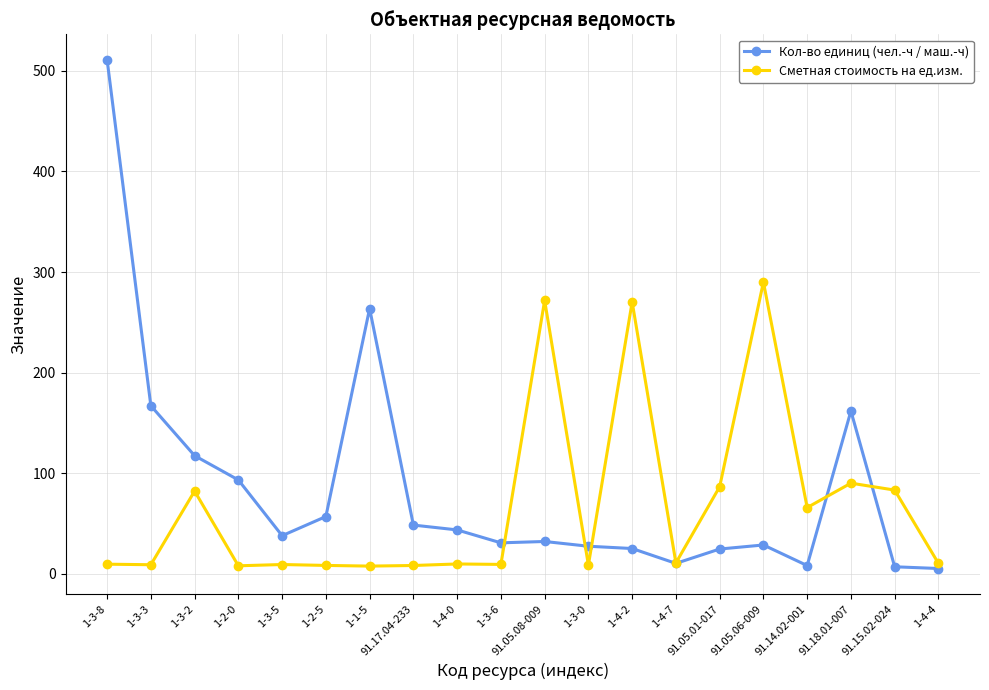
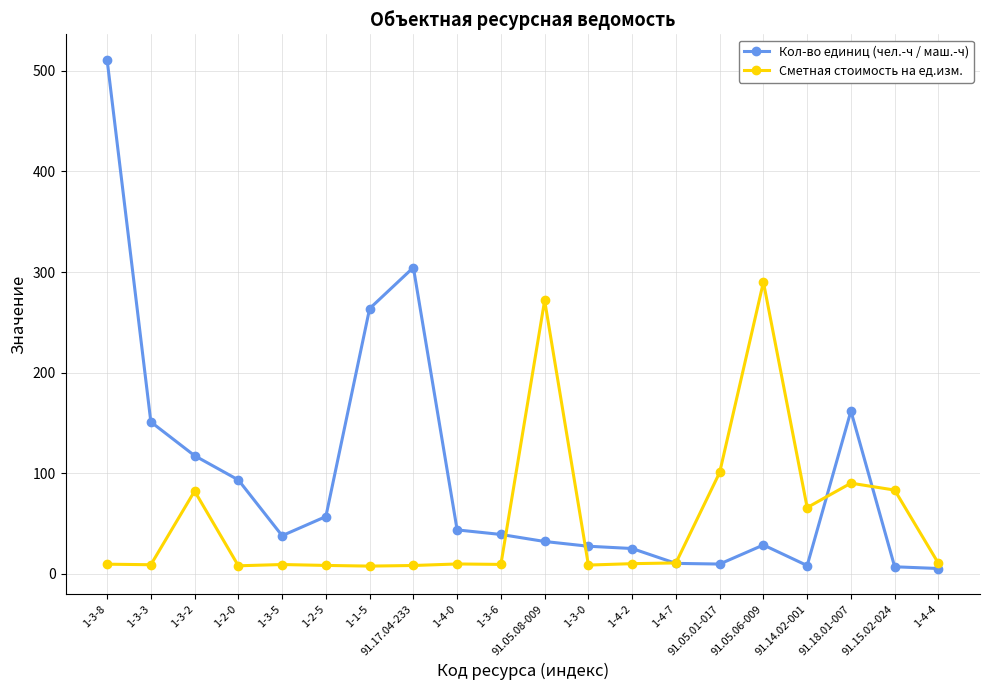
Кол-во единиц (чел.-ч / маш.-ч), 1-3-3: 167 -> 151
Кол-во единиц (чел.-ч / маш.-ч), 91.17.04-233: 48 -> 305
Кол-во единиц (чел.-ч / маш.-ч), 1-3-6: 31 -> 39
Сметная стоимость на ед.изм., 1-4-2: 270 -> 10
Кол-во единиц (чел.-ч / маш.-ч), 91.05.01-017: 24 -> 10
Сметная стоимость на ед.изм., 91.05.01-017: 86 -> 101
